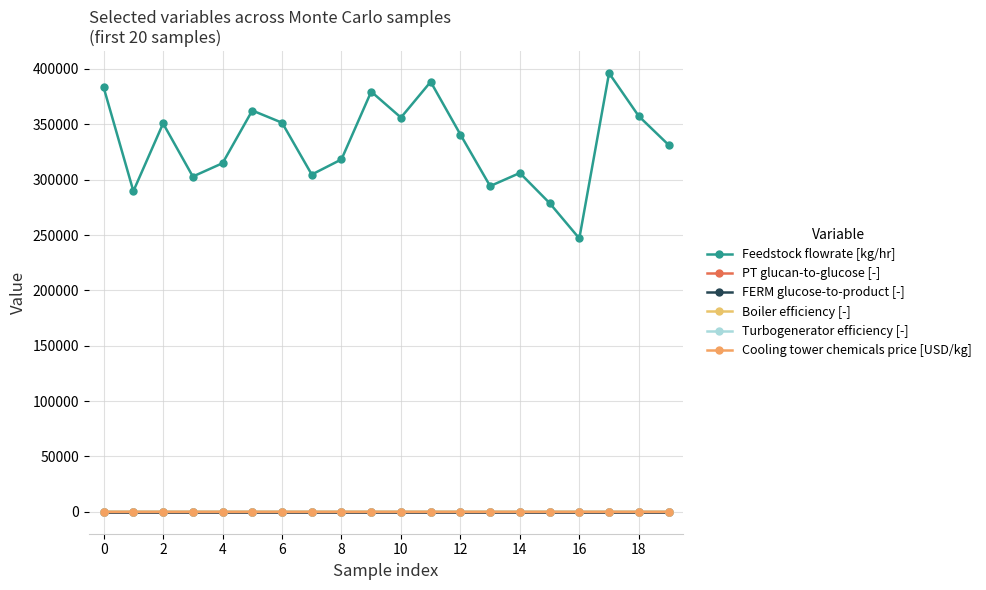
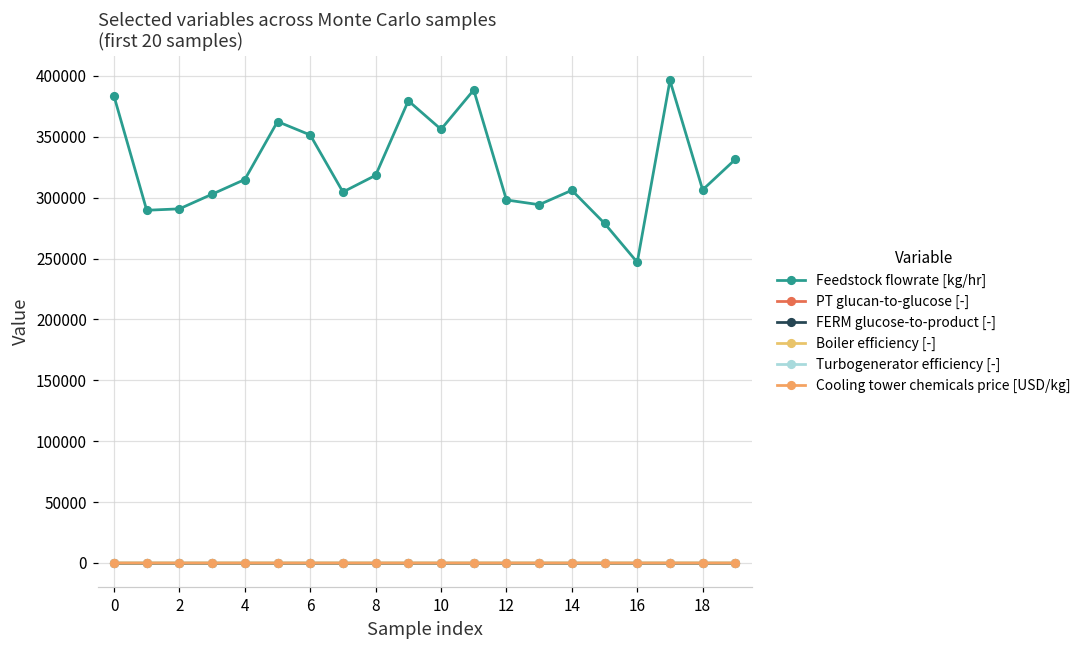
Feedstock flowrate [kg/hr], 2: 351000 -> 291000
Feedstock flowrate [kg/hr], 12: 341000 -> 298000
Feedstock flowrate [kg/hr], 18: 357000 -> 306000
